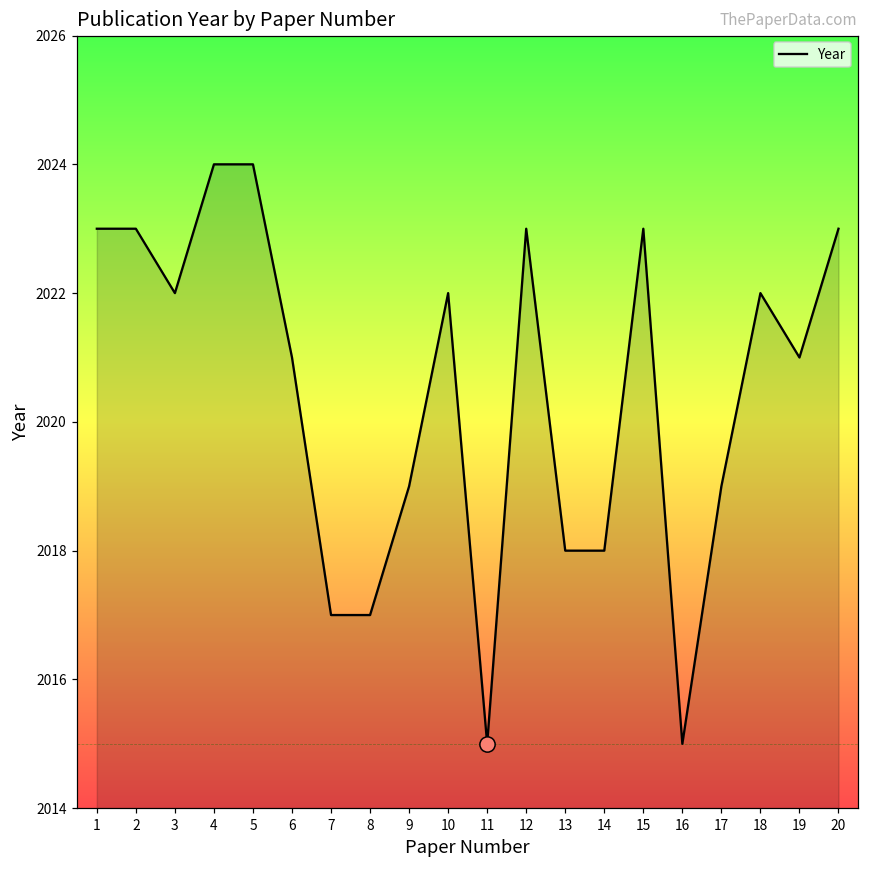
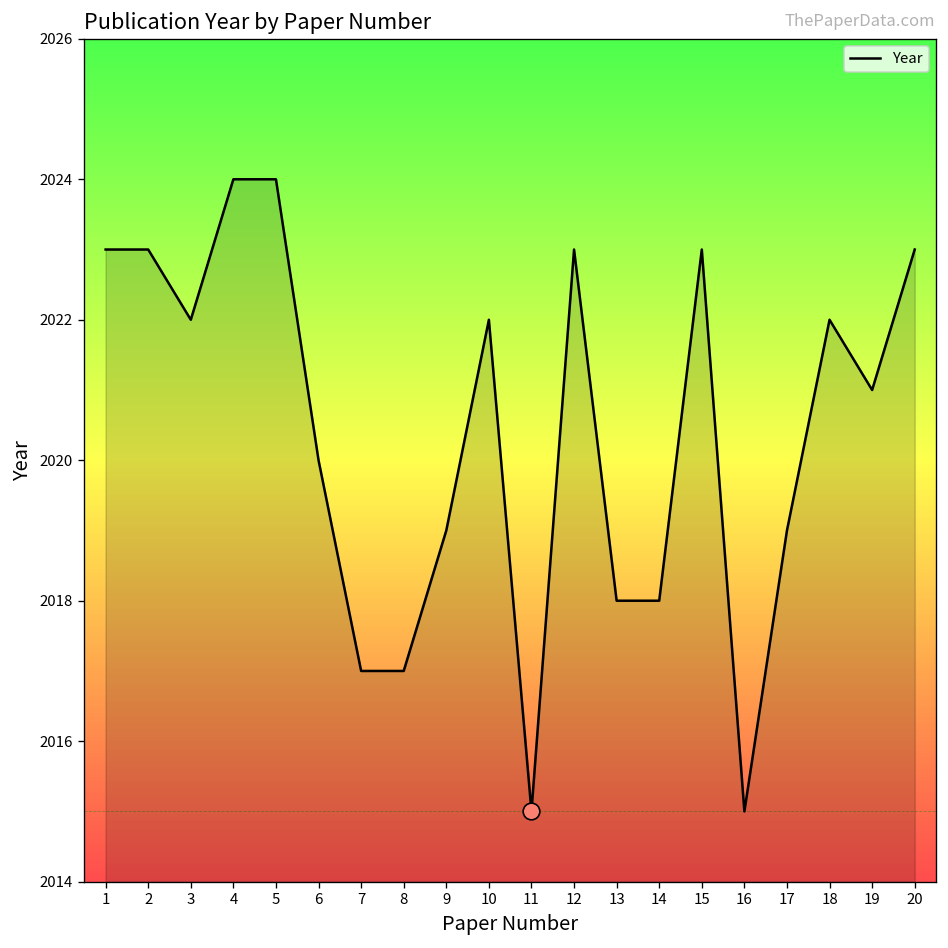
Year, 6: 2021 -> 2020
